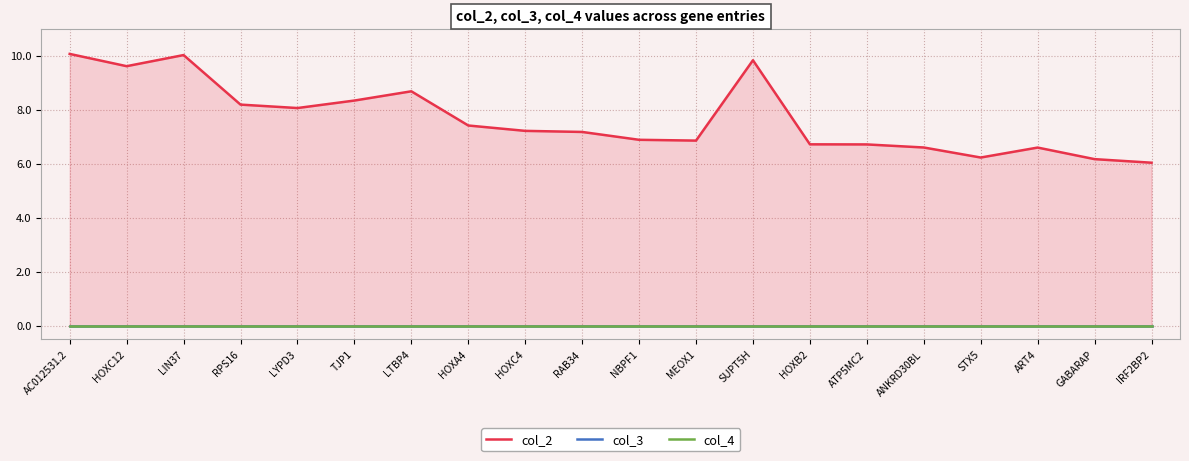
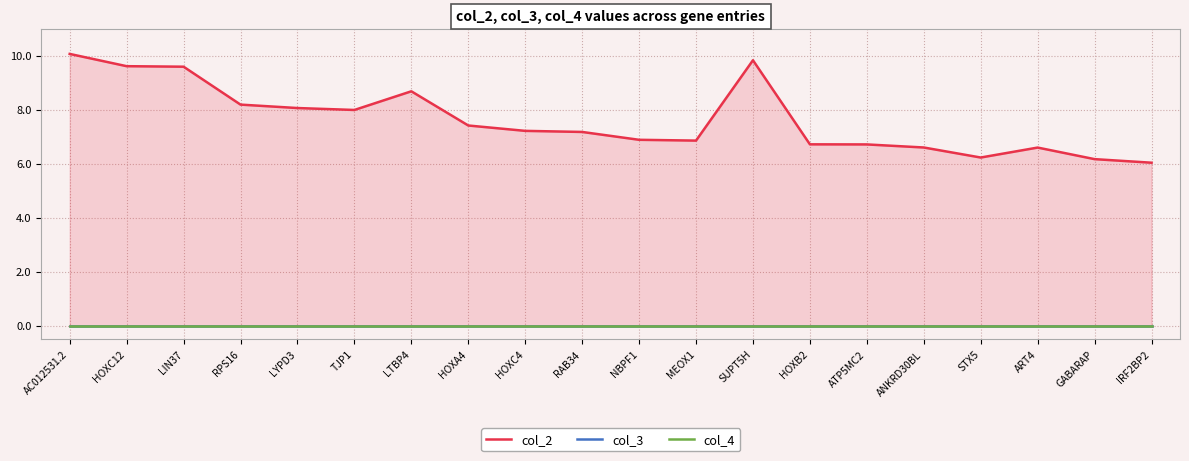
col_2, LIN37: 10.0 -> 9.6
col_2, TJP1: 8.3 -> 8.0
